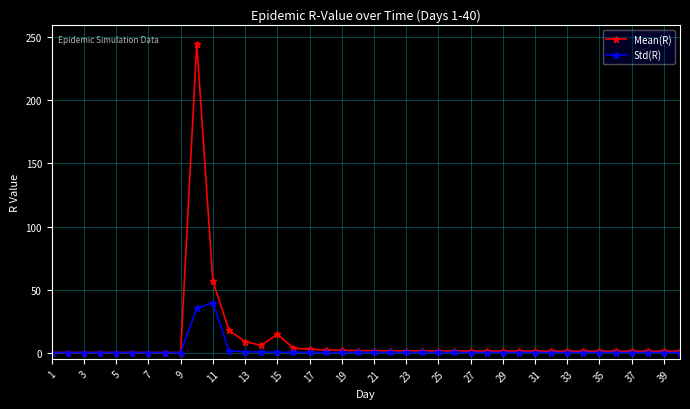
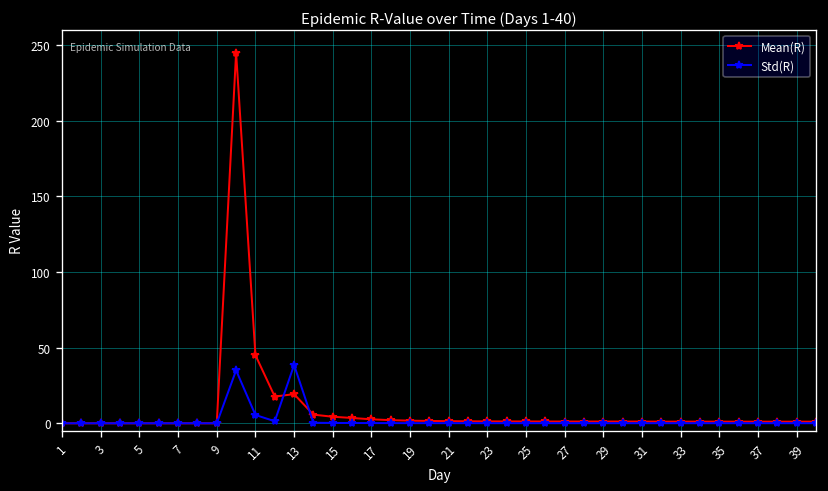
Mean(R), 11: 57 -> 45
Std(R), 11: 40 -> 5
Mean(R), 13: 9 -> 19
Std(R), 13: 1 -> 39
Mean(R), 15: 15 -> 4
